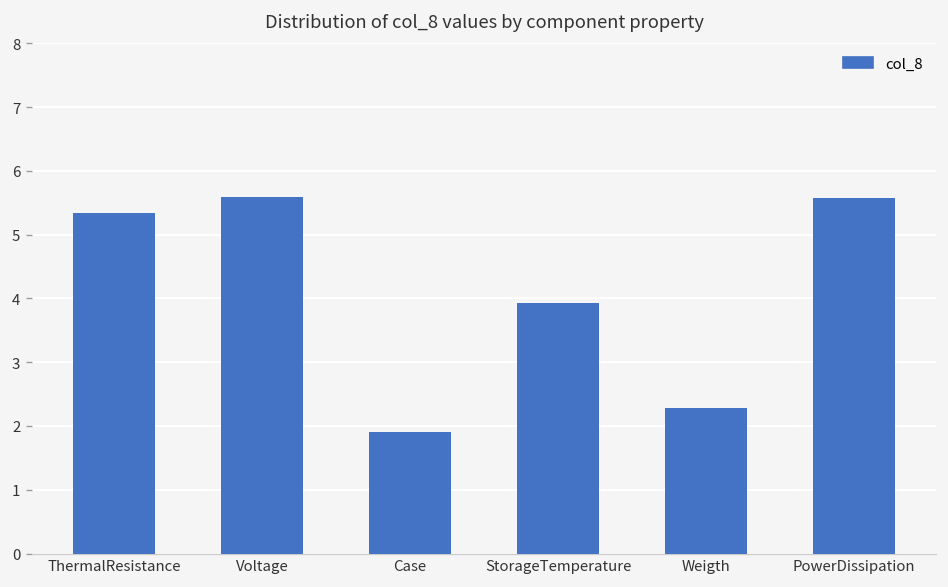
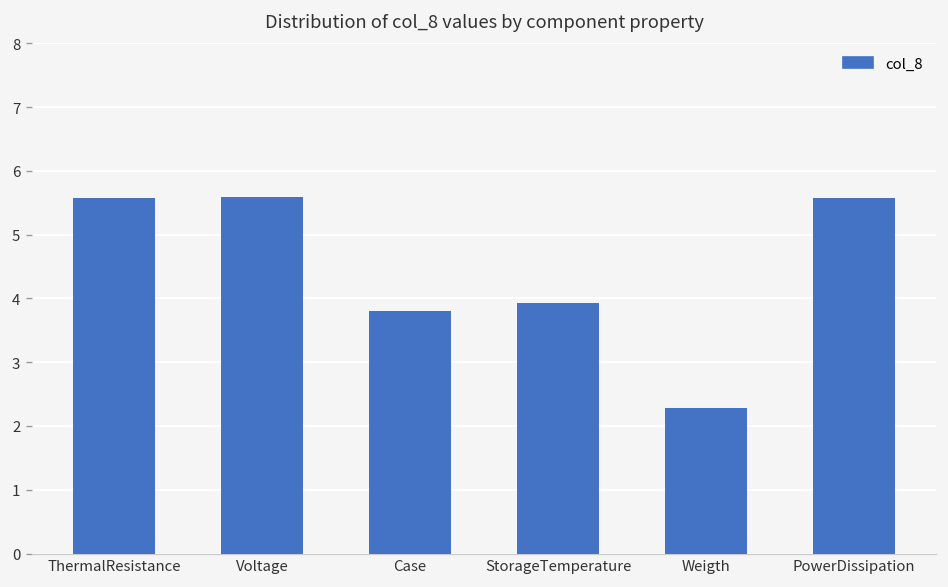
ThermalResistance: 5.3 -> 5.6
Case: 1.9 -> 3.8
